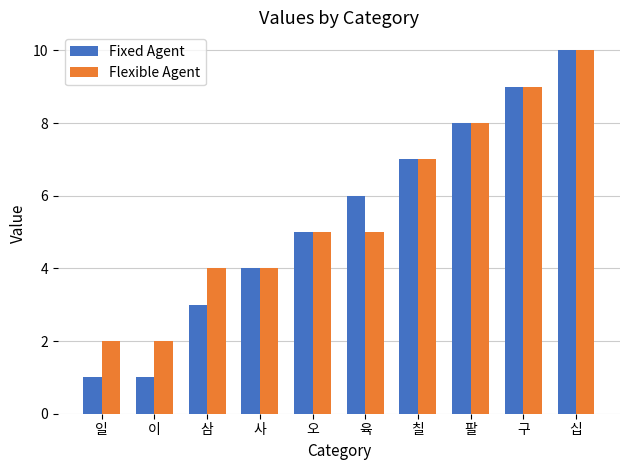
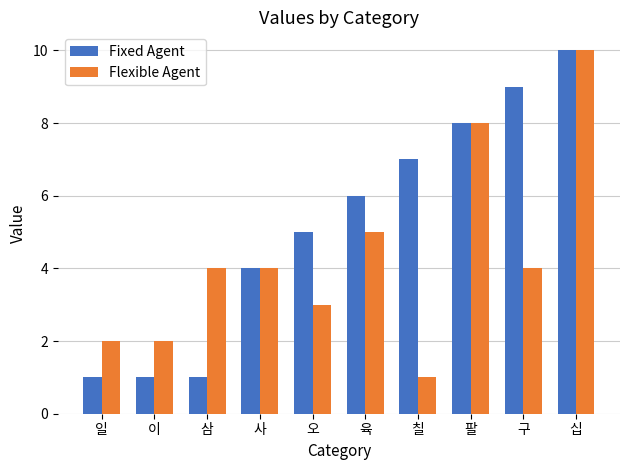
Fixed Agent, 삼: 3 -> 1
Flexible Agent, 오: 5 -> 3
Flexible Agent, 칠: 7 -> 1
Flexible Agent, 구: 9 -> 4
